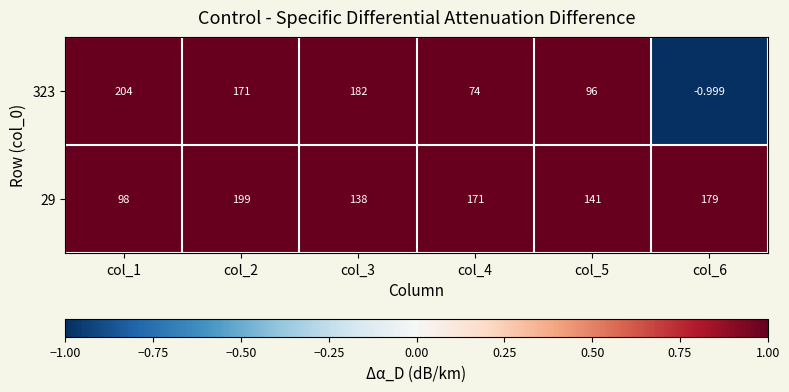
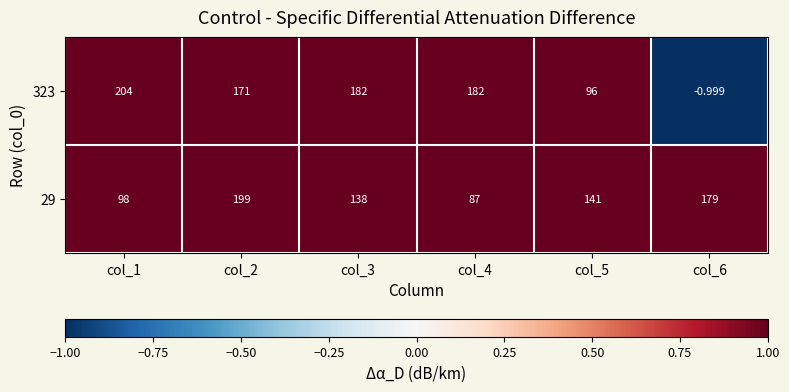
323, col_4: 74 -> 182
29, col_4: 171 -> 87
